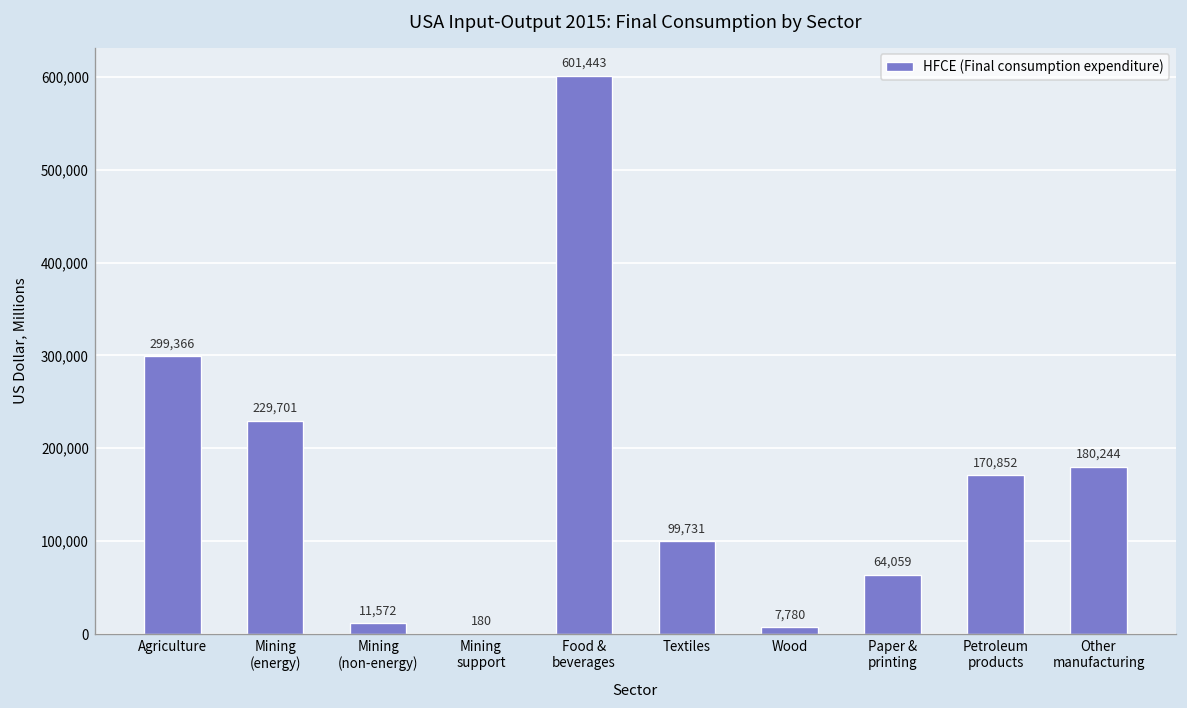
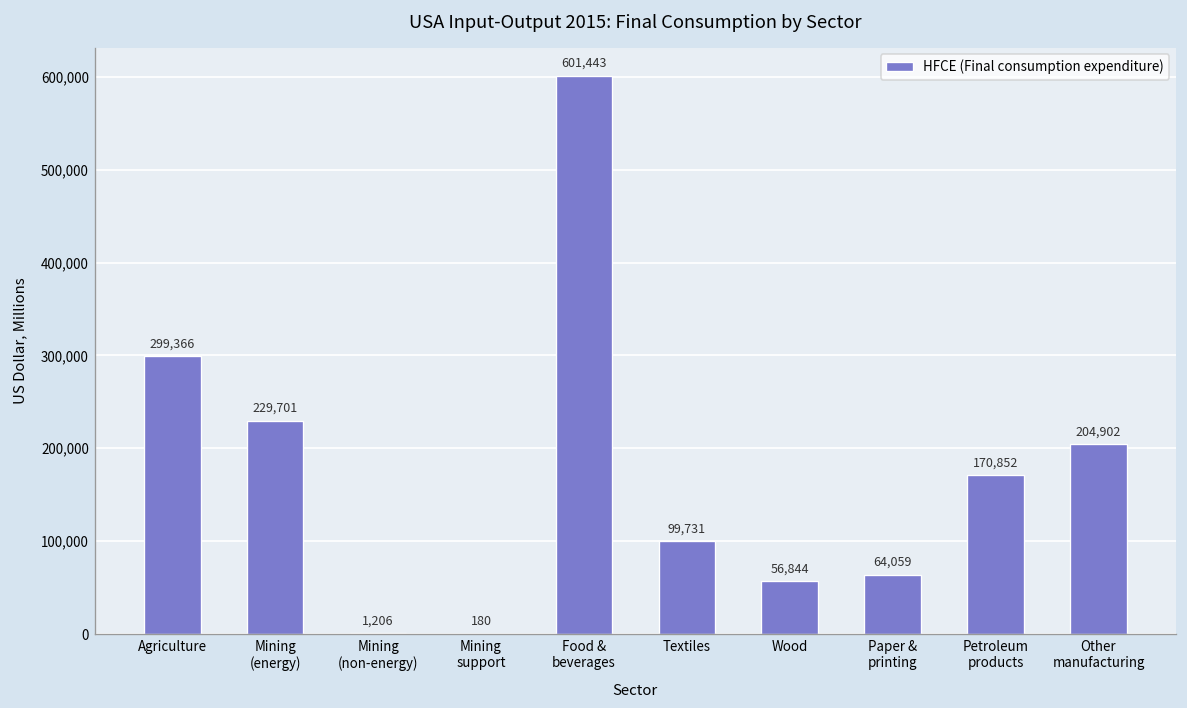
Mining (non-energy): 11,572 -> 1,206
Wood: 7,780 -> 56,844
Other manufacturing: 180,244 -> 204,902
